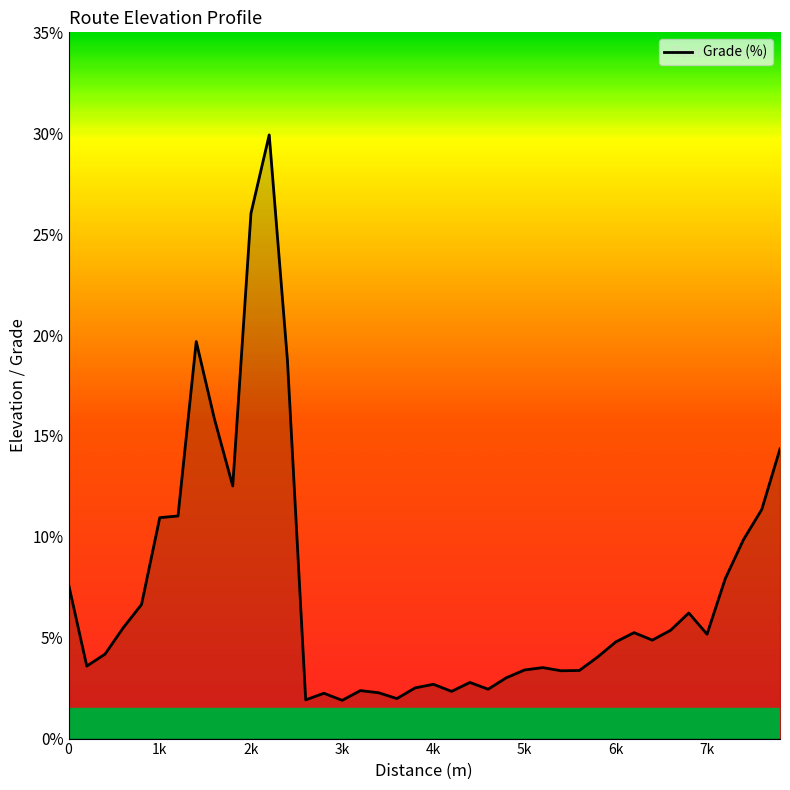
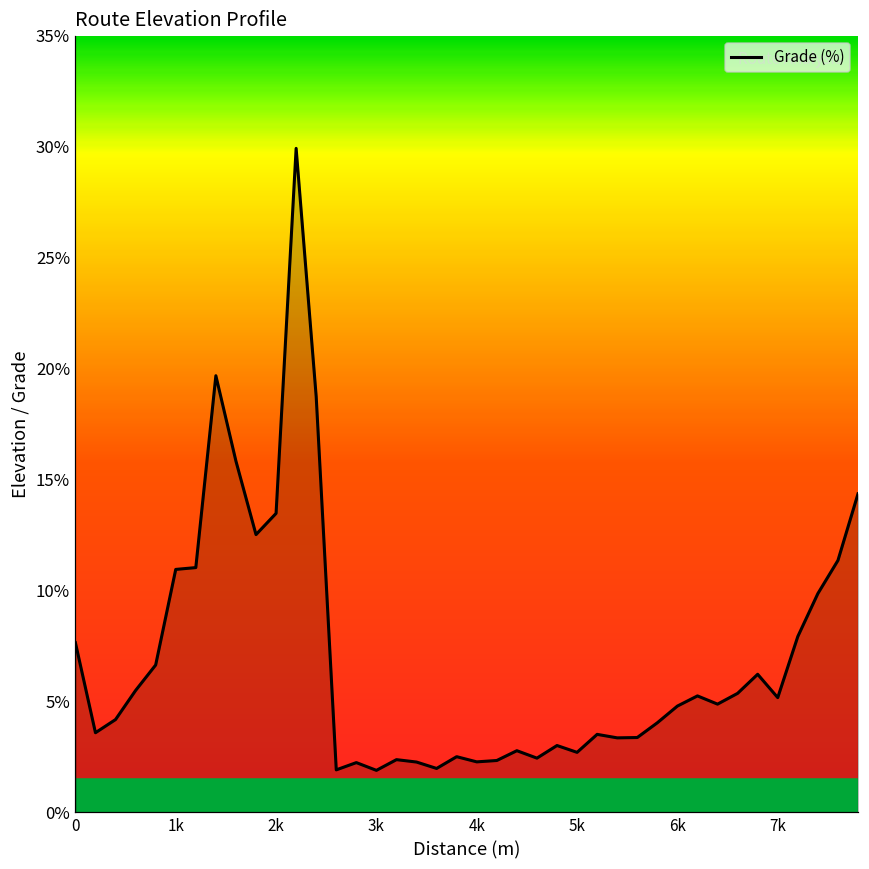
2k: 26.0% -> 13.5%
4k: 2.7% -> 2.3%
5k: 3.4% -> 2.7%
